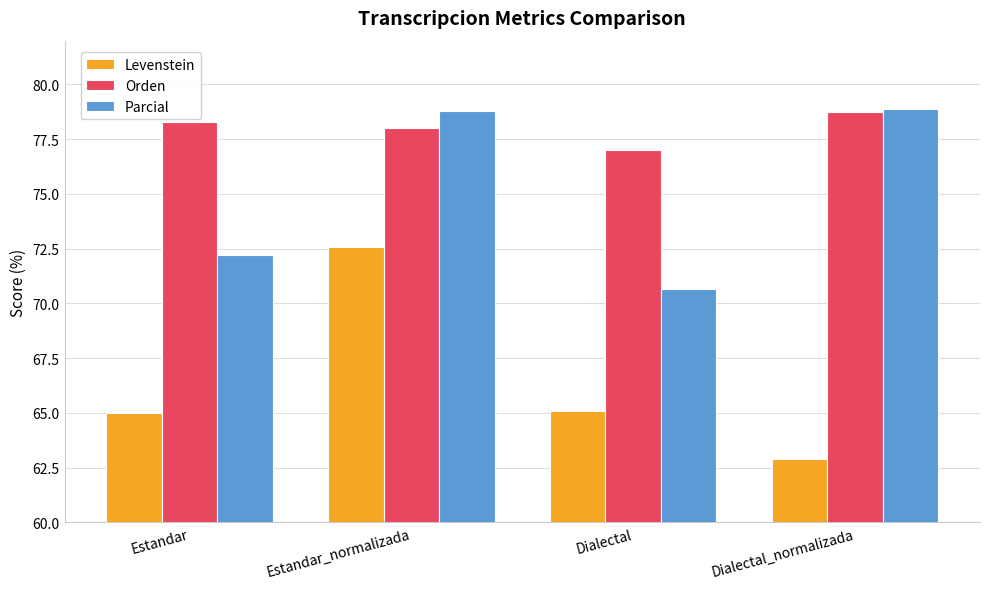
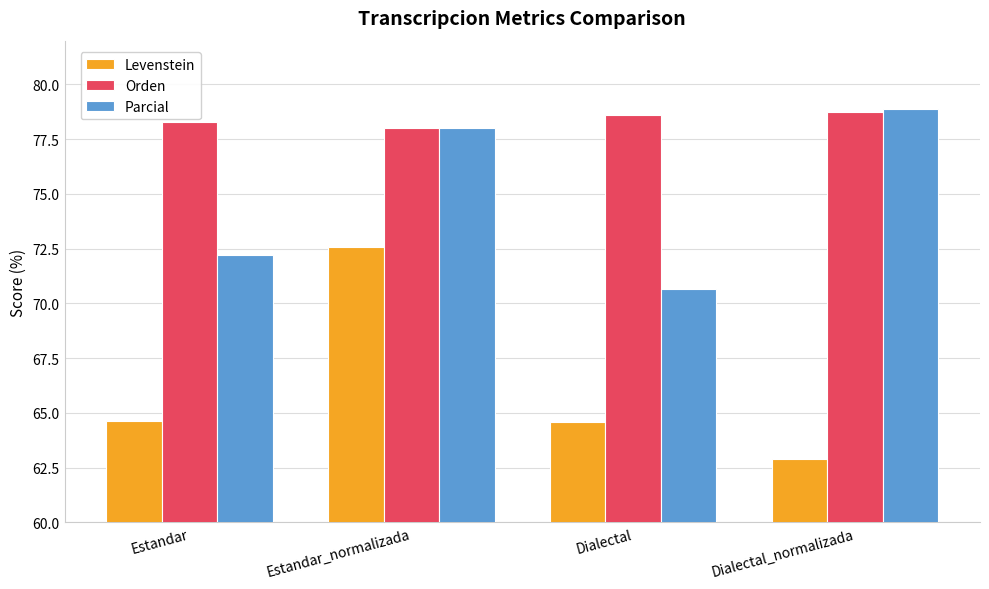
Levenstein, Estandar: 65.0 -> 64.6
Parcial, Estandar_normalizada: 78.8 -> 78.0
Levenstein, Dialectal: 65.1 -> 64.6
Orden, Dialectal: 77.0 -> 78.6
